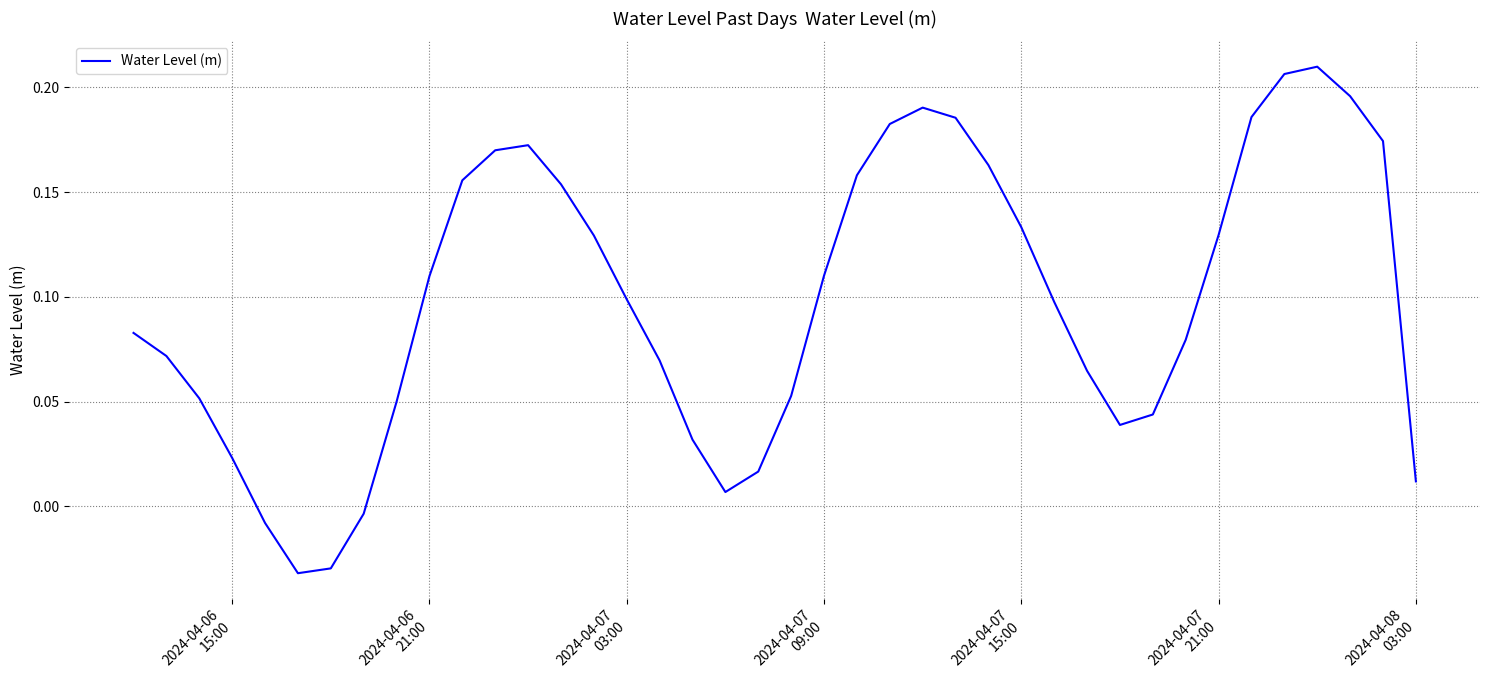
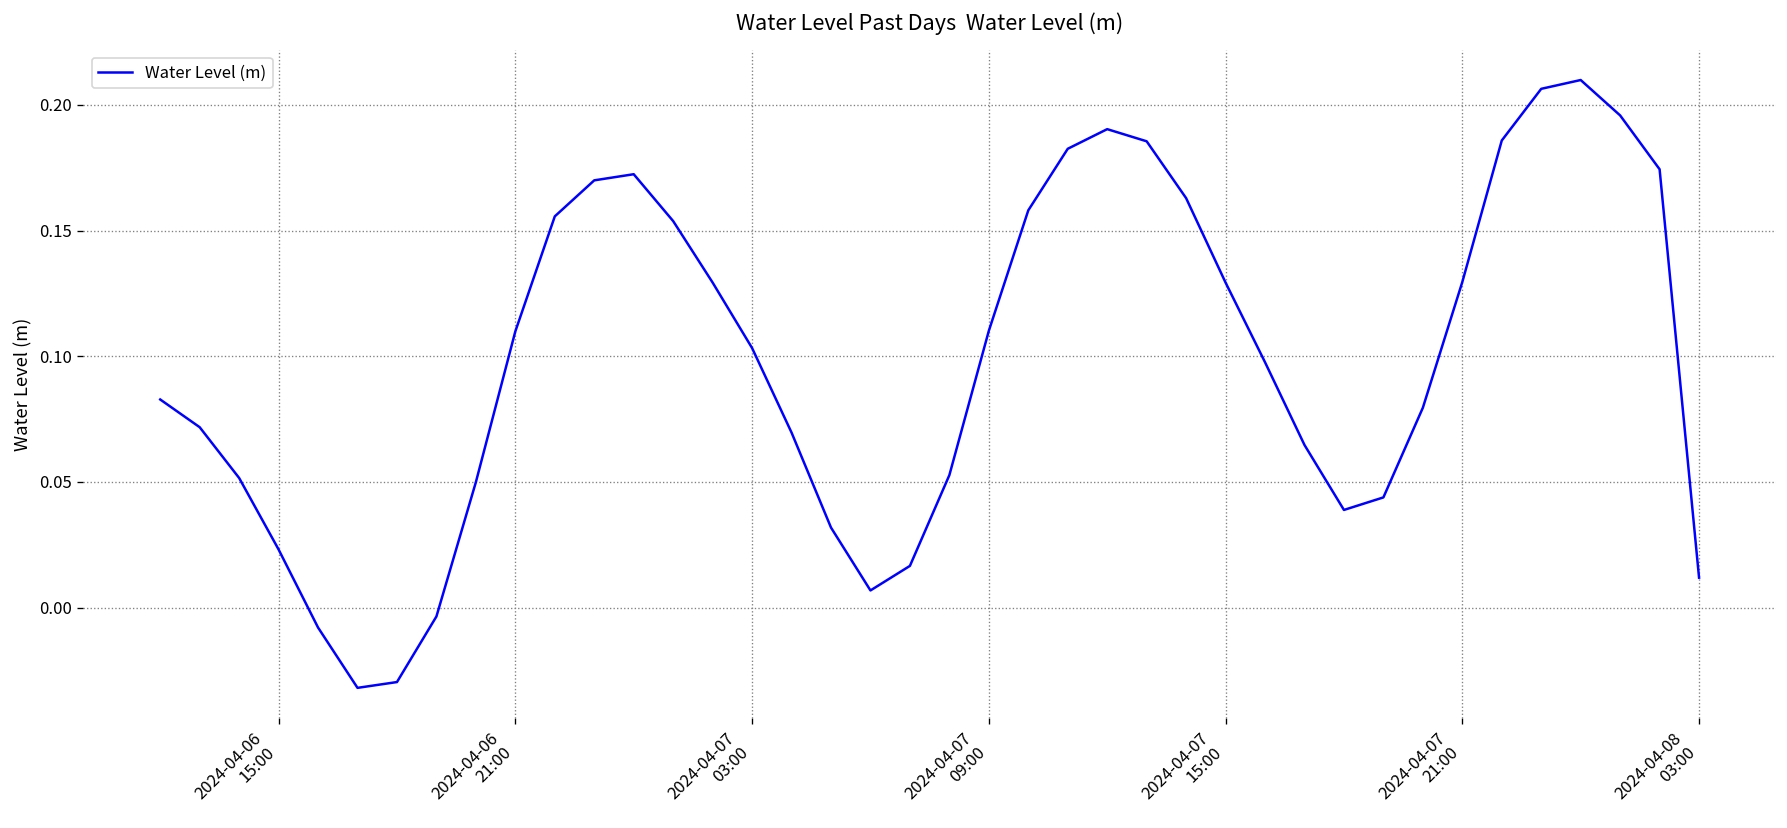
2024-04-07 03:00: 0.099 -> 0.103
2024-04-07 15:00: 0.133 -> 0.129
